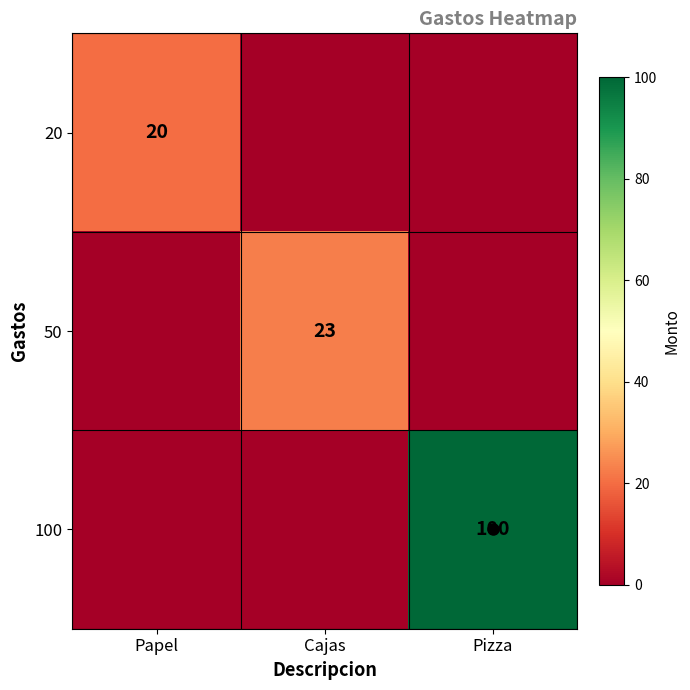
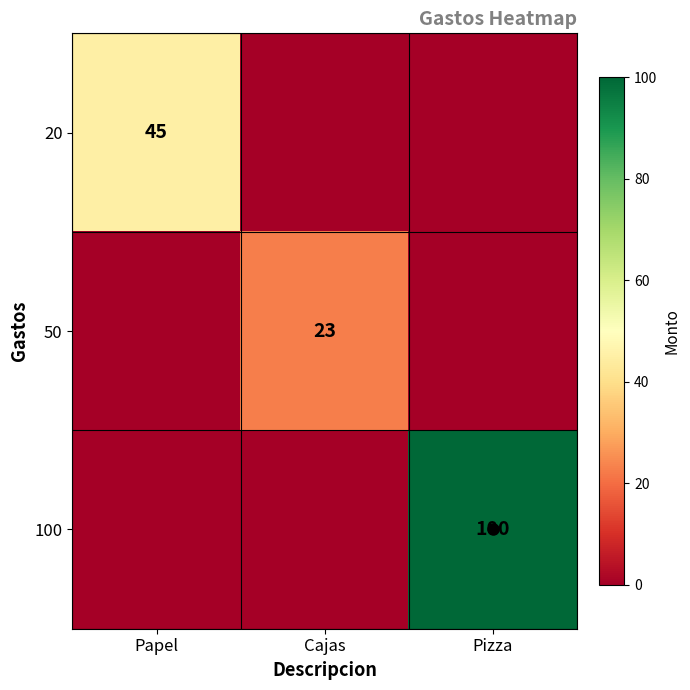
20, Papel: 20 -> 45
